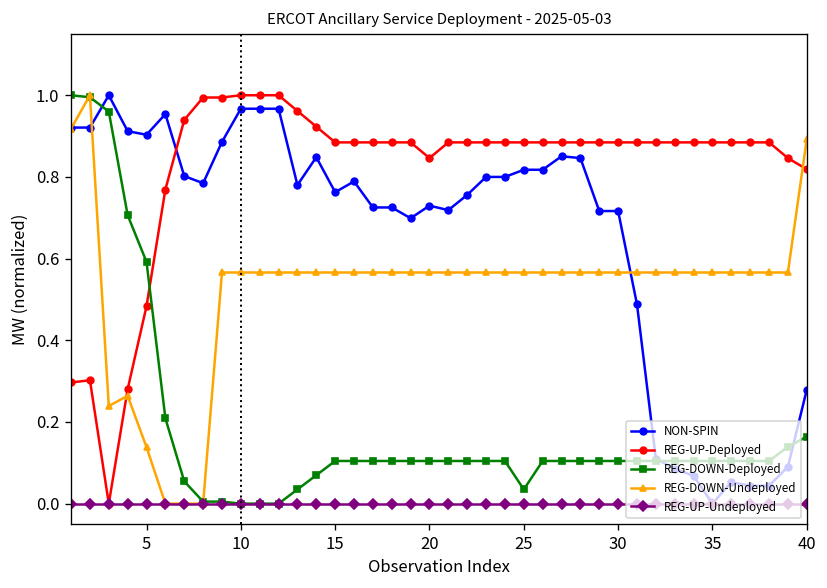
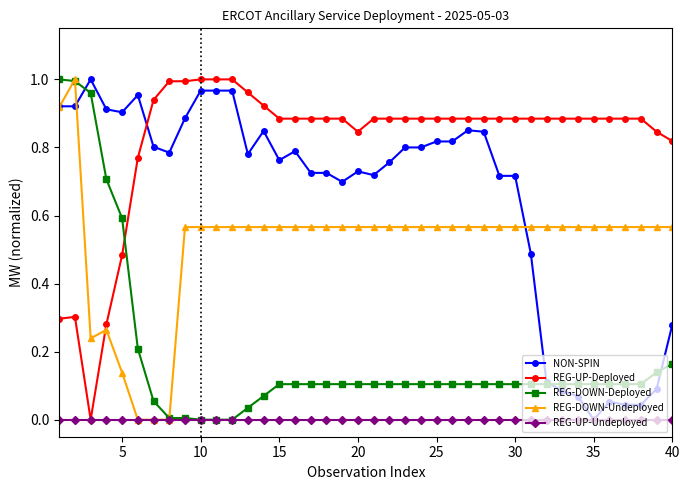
REG-DOWN-Deployed, 25: 0.03 -> 0.10
REG-DOWN-Undeployed, 40: 0.89 -> 0.57
